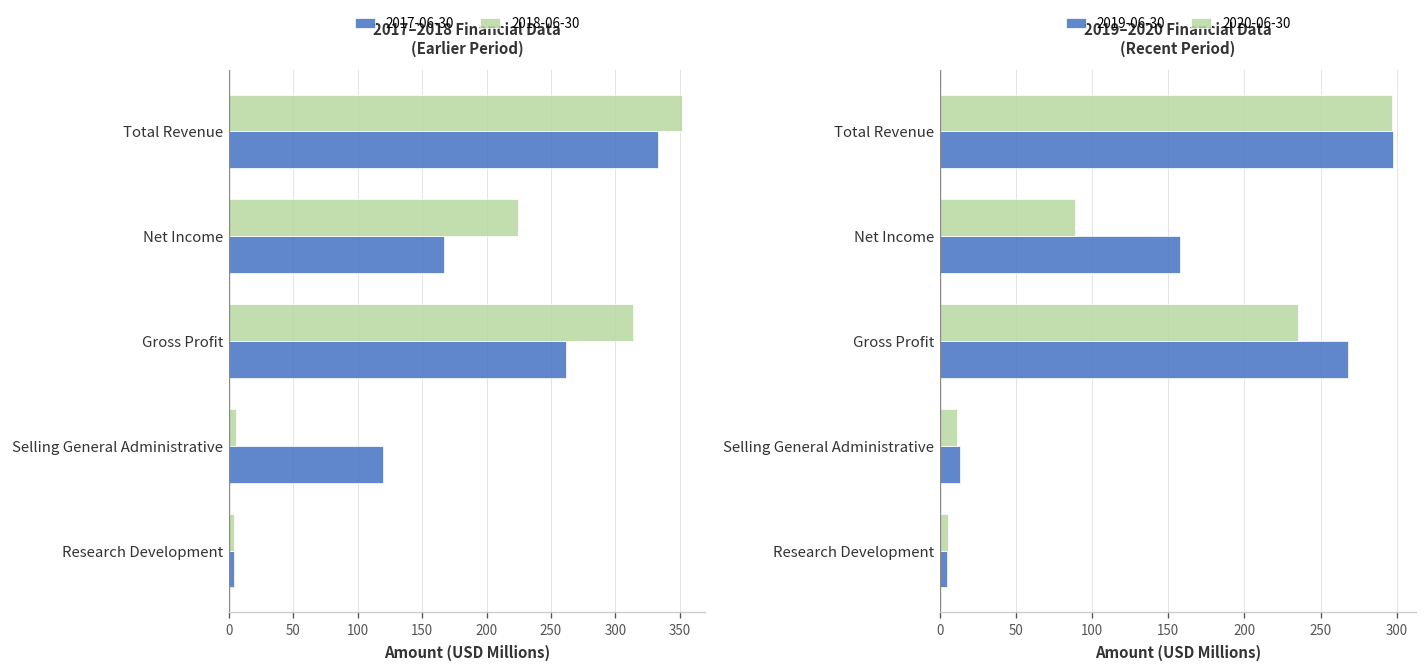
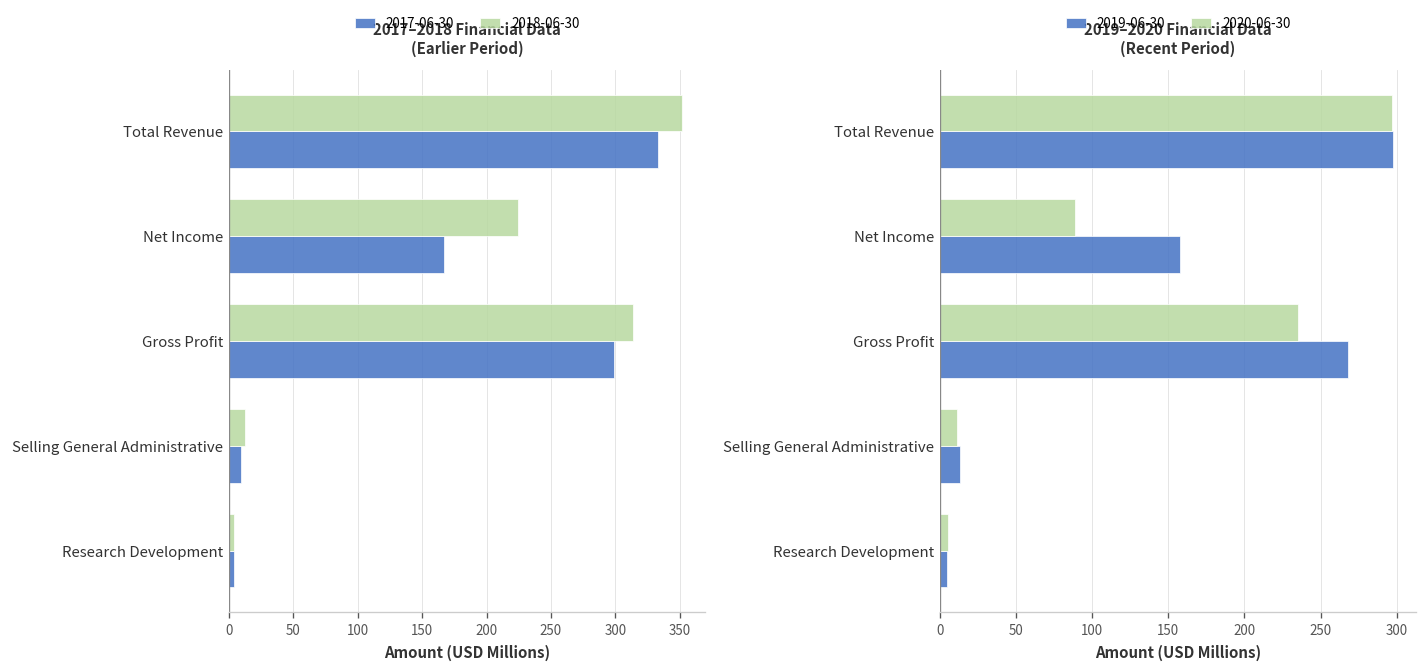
2017–2018 Financial Data (Earlier Period), 2017-06-30, Gross Profit: 262 -> 299
2017–2018 Financial Data (Earlier Period), 2018-06-30, Selling General Administrative: 5 -> 13
2017–2018 Financial Data (Earlier Period), 2017-06-30, Selling General Administrative: 120 -> 9
